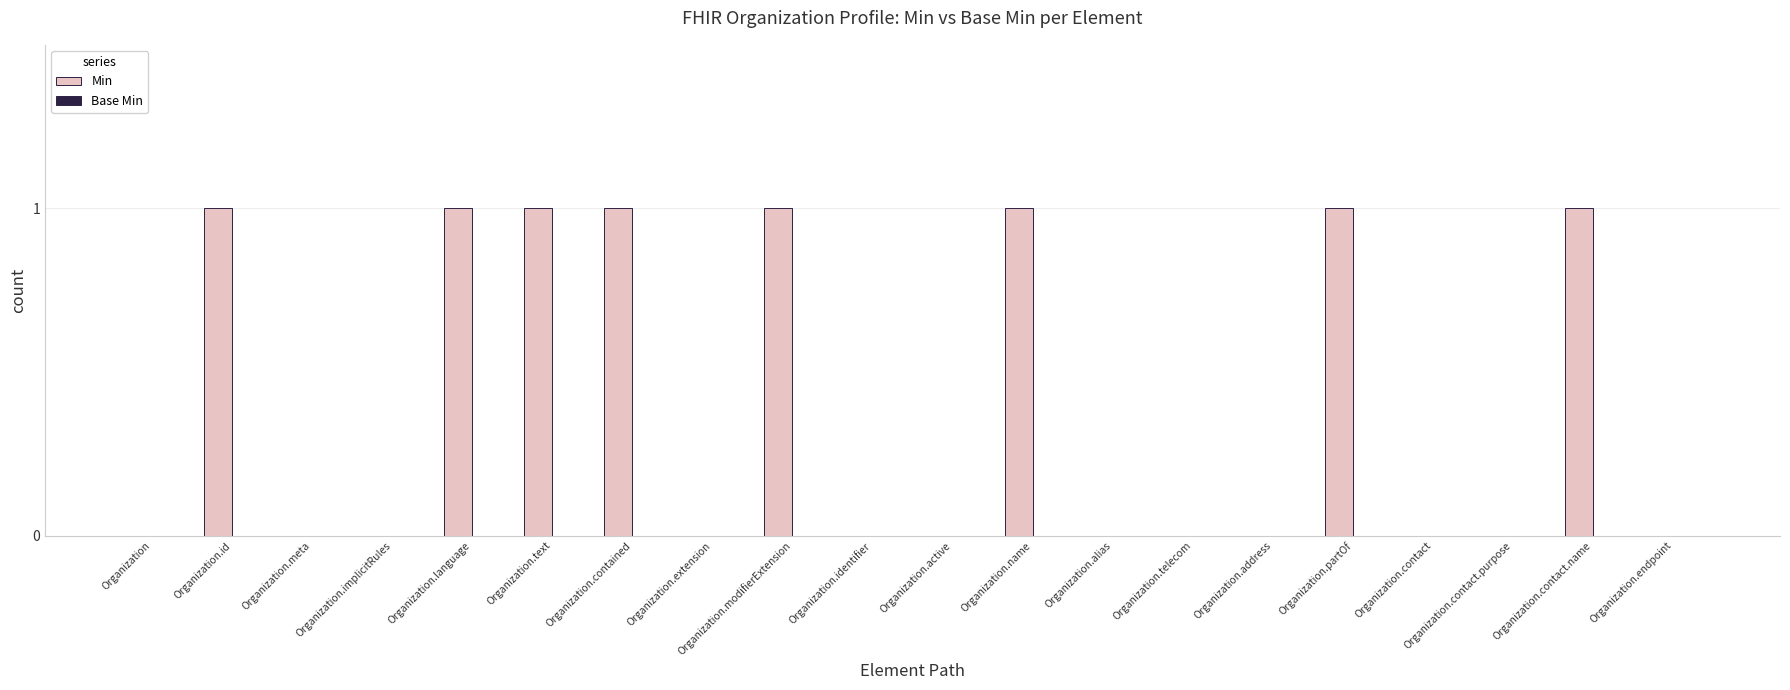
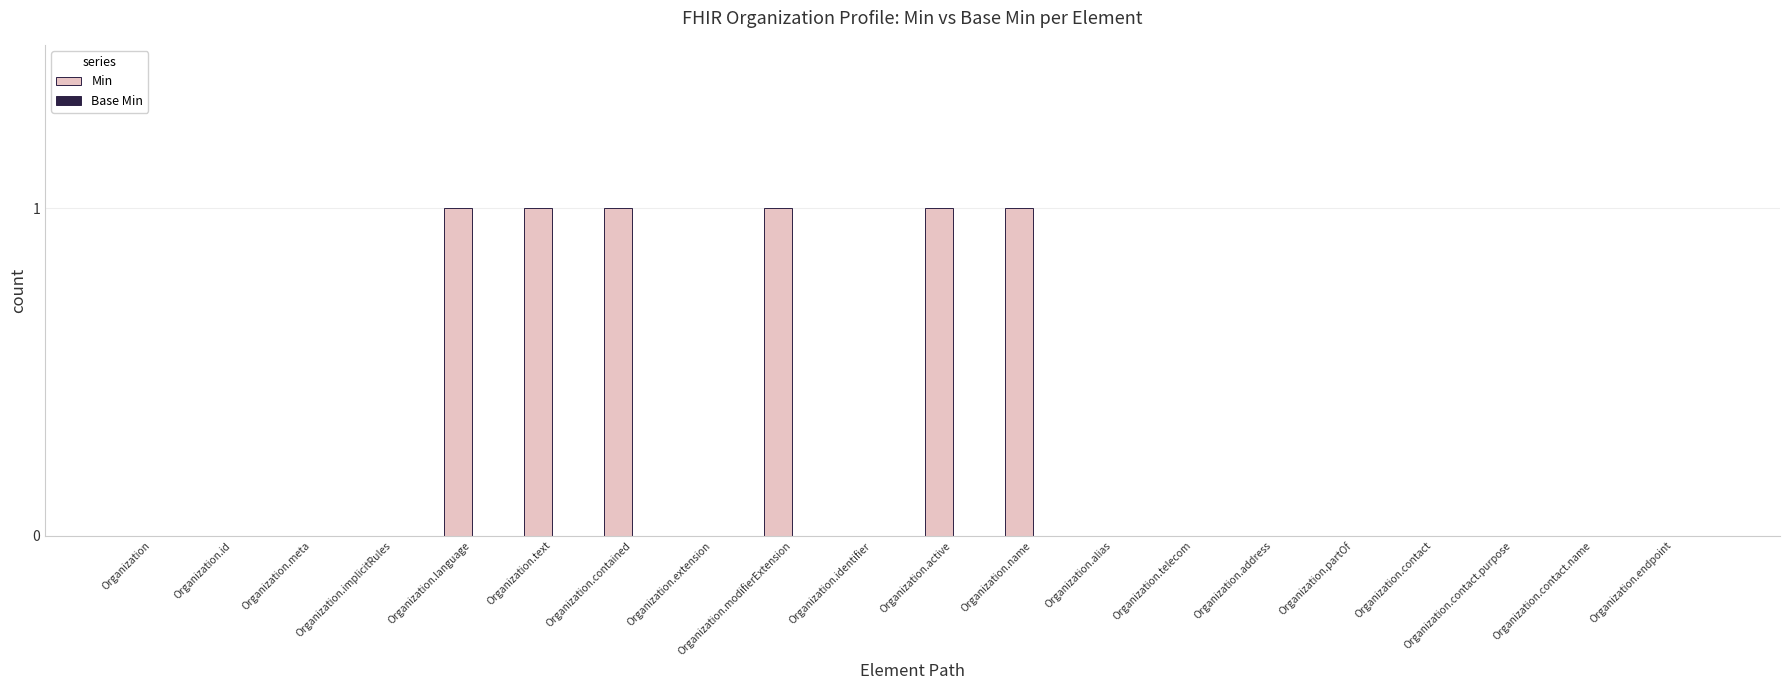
Min, Organization.id: 1 -> 0
Min, Organization.active: 0 -> 1
Min, Organization.partOf: 1 -> 0
Min, Organization.contact.name: 1 -> 0
